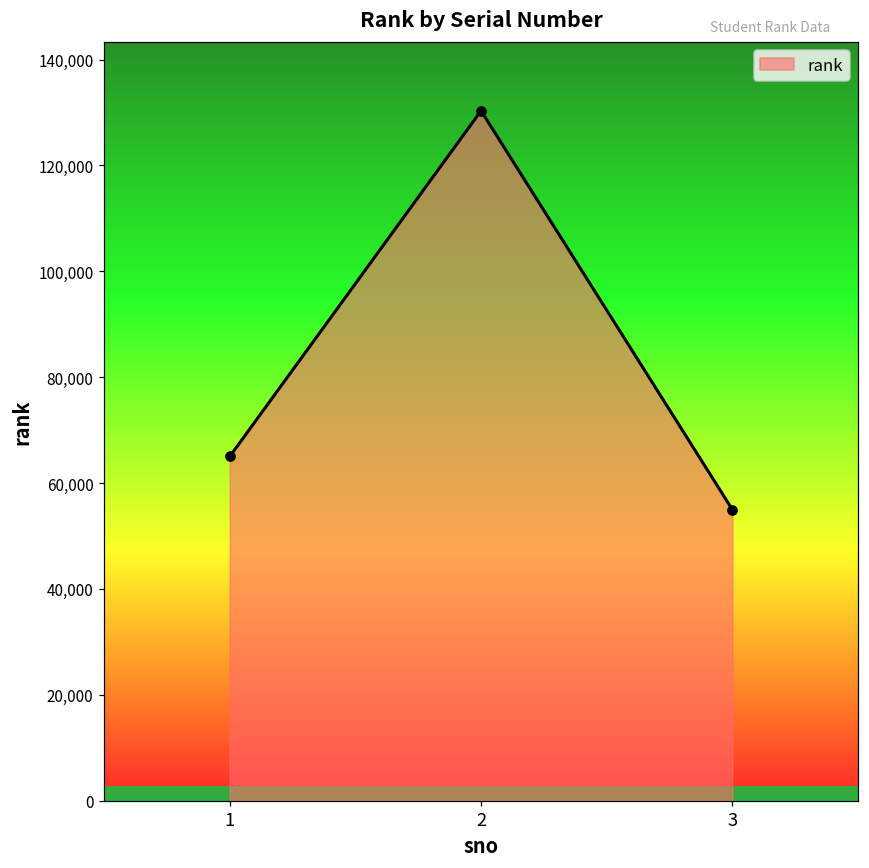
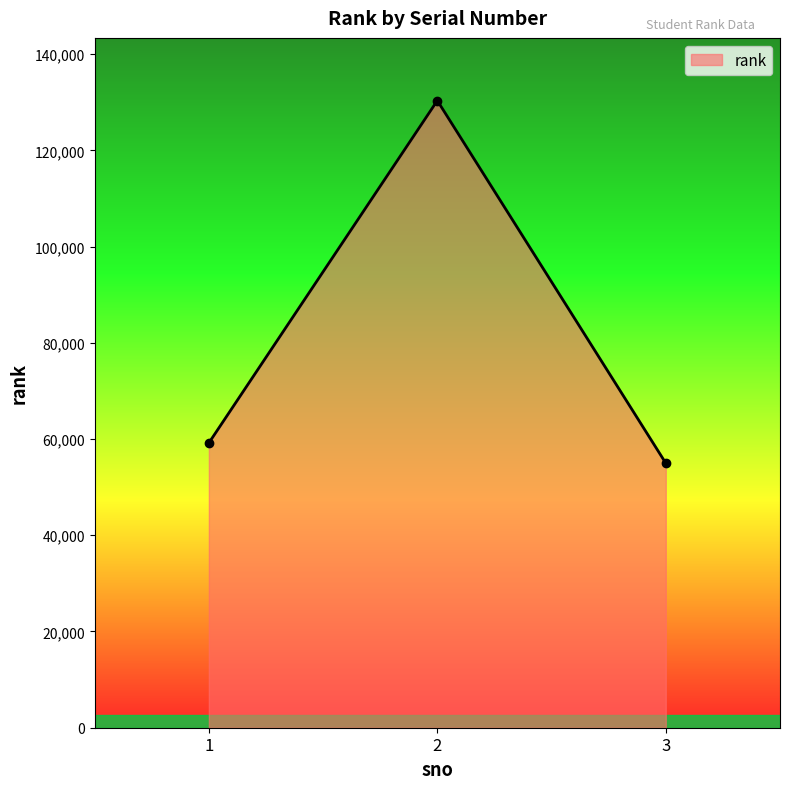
1: 65,000 -> 59,000
